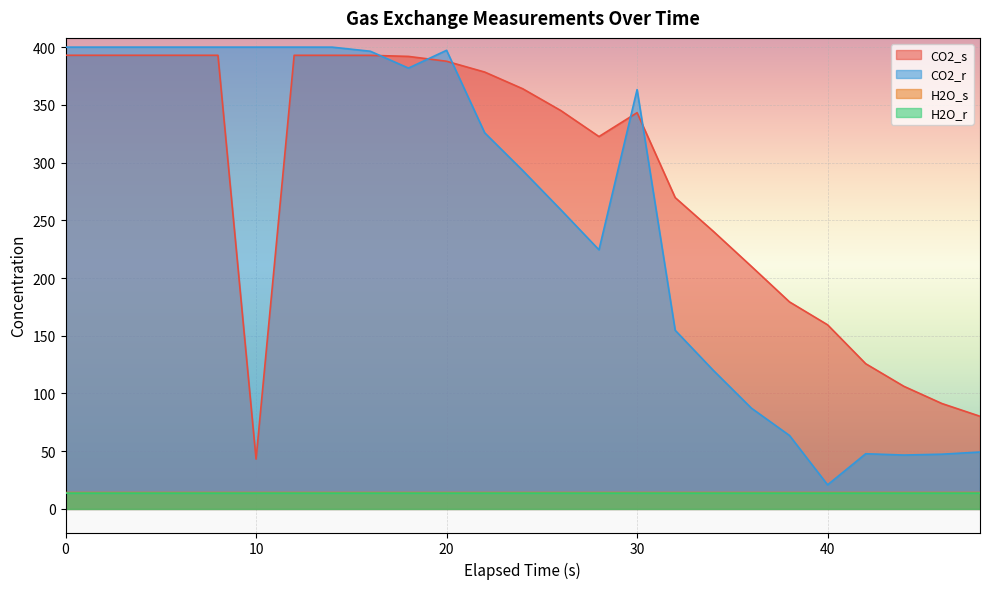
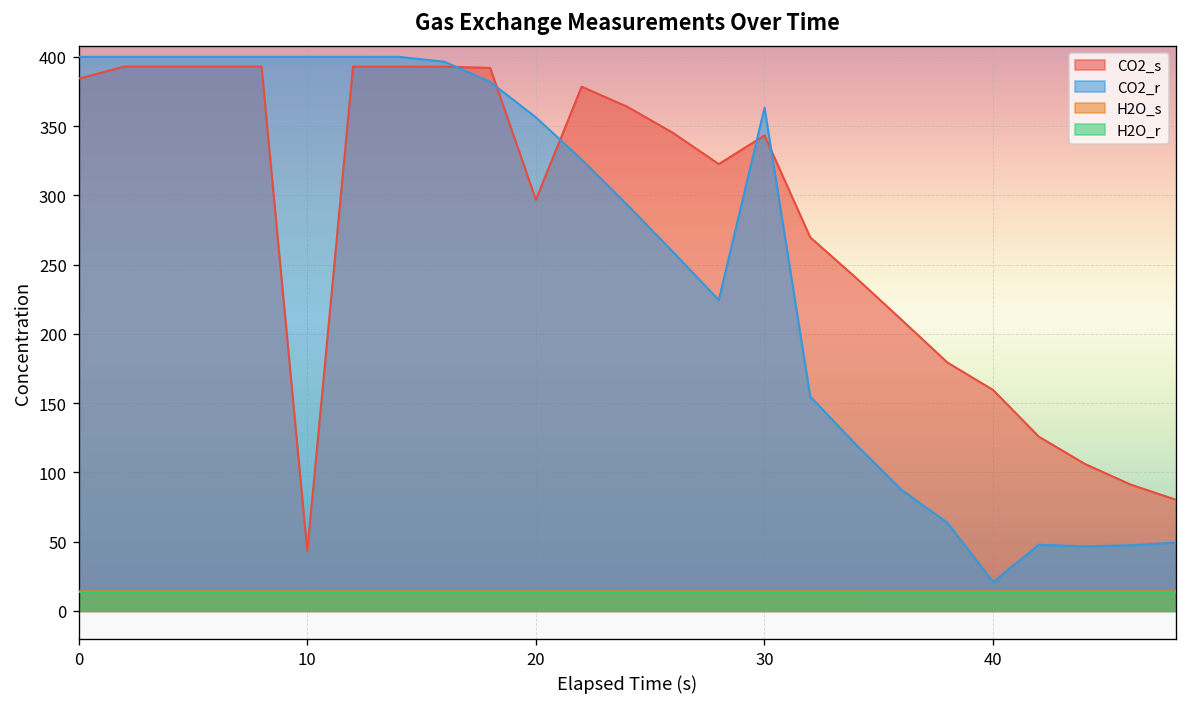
CO2_s, 0: 393 -> 384
CO2_s, 20: 388 -> 297
CO2_r, 20: 397 -> 356
